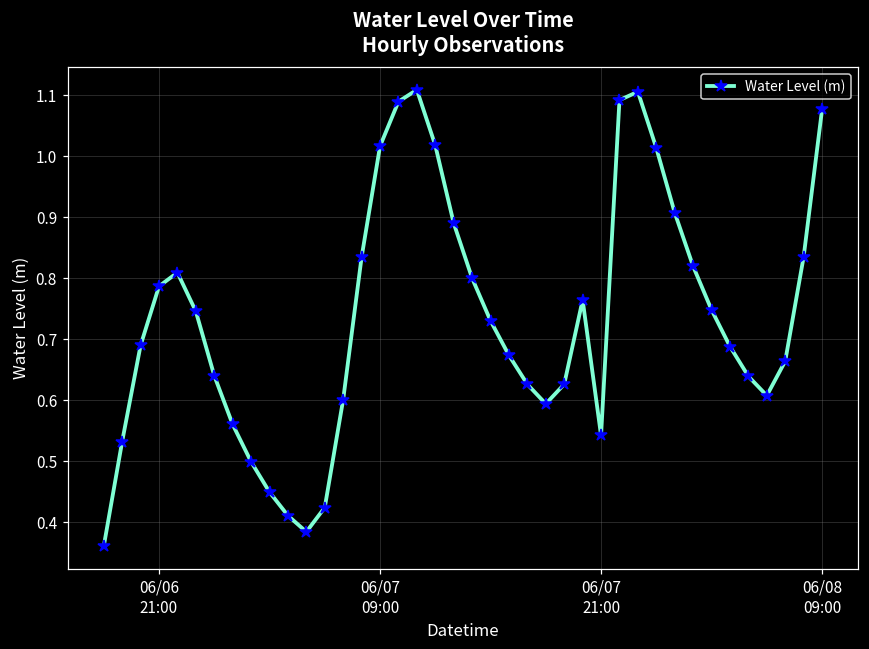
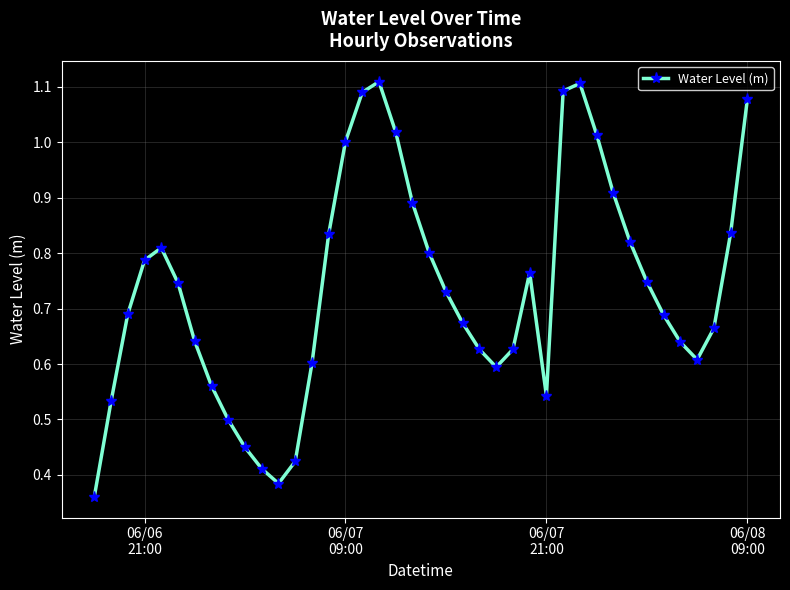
06/07 09:00: 1.02 -> 1.00
